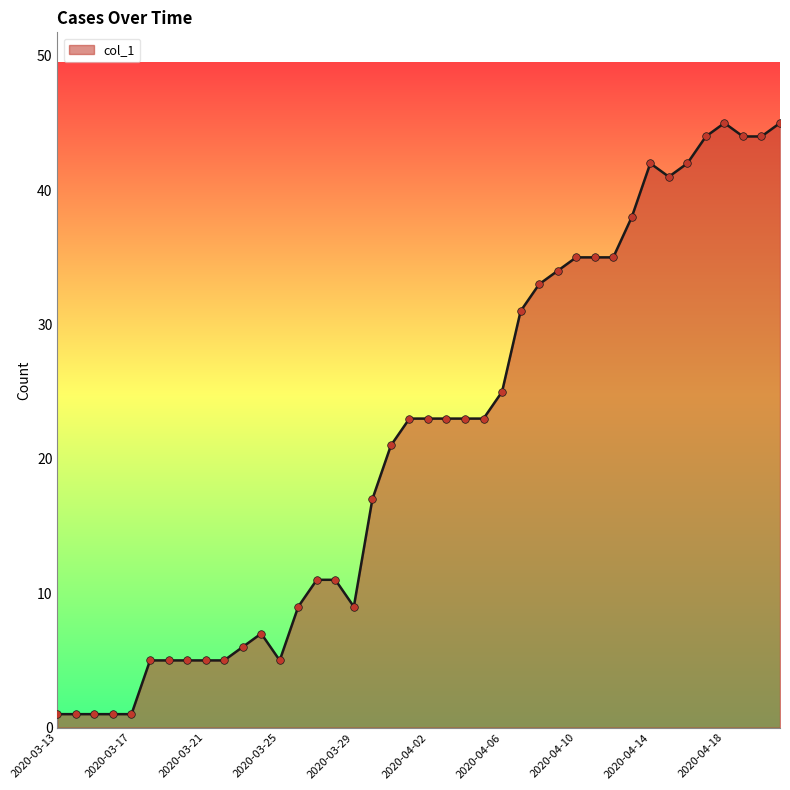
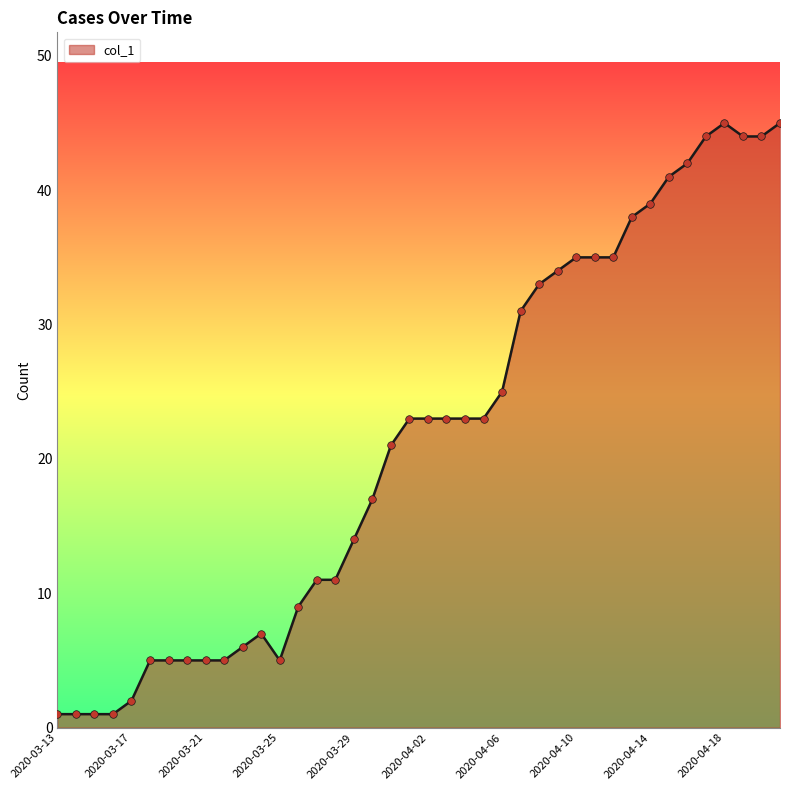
2020-03-17: 1 -> 2
2020-03-29: 9 -> 14
2020-04-14: 42 -> 39
